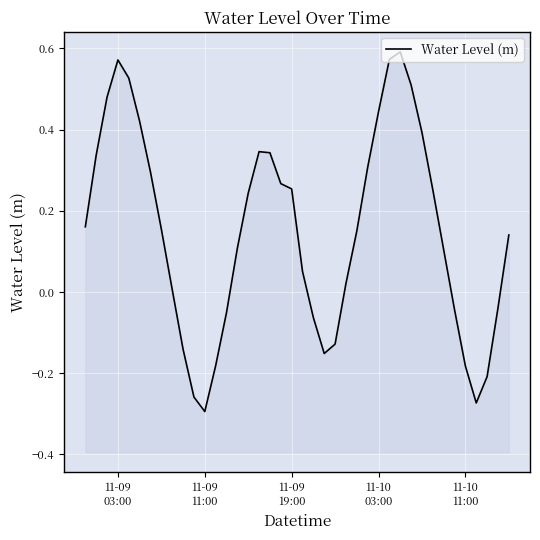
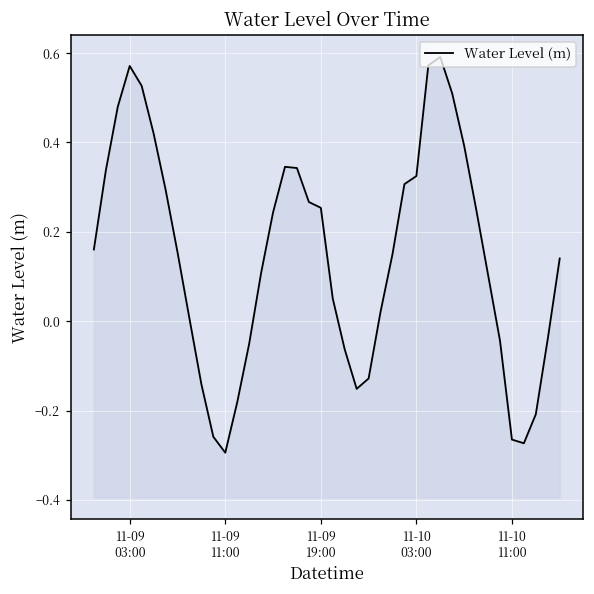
11-10 03:00: 0.44 -> 0.32
11-10 11:00: -0.18 -> -0.26
